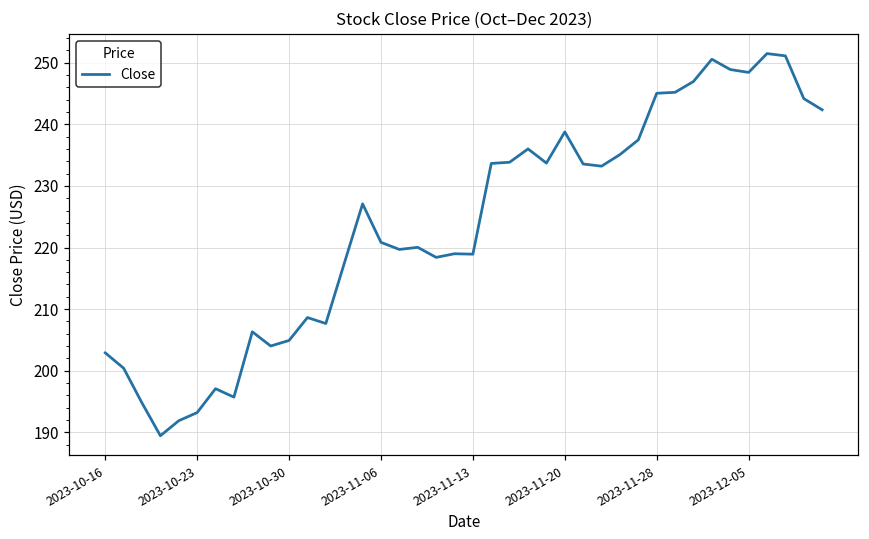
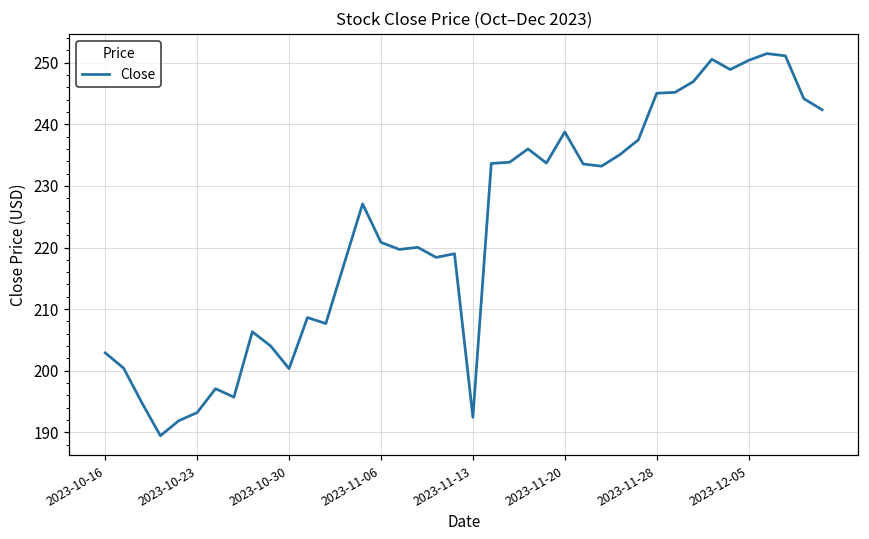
2023-10-30: 205 -> 200
2023-11-13: 219 -> 192
2023-12-05: 248 -> 250
